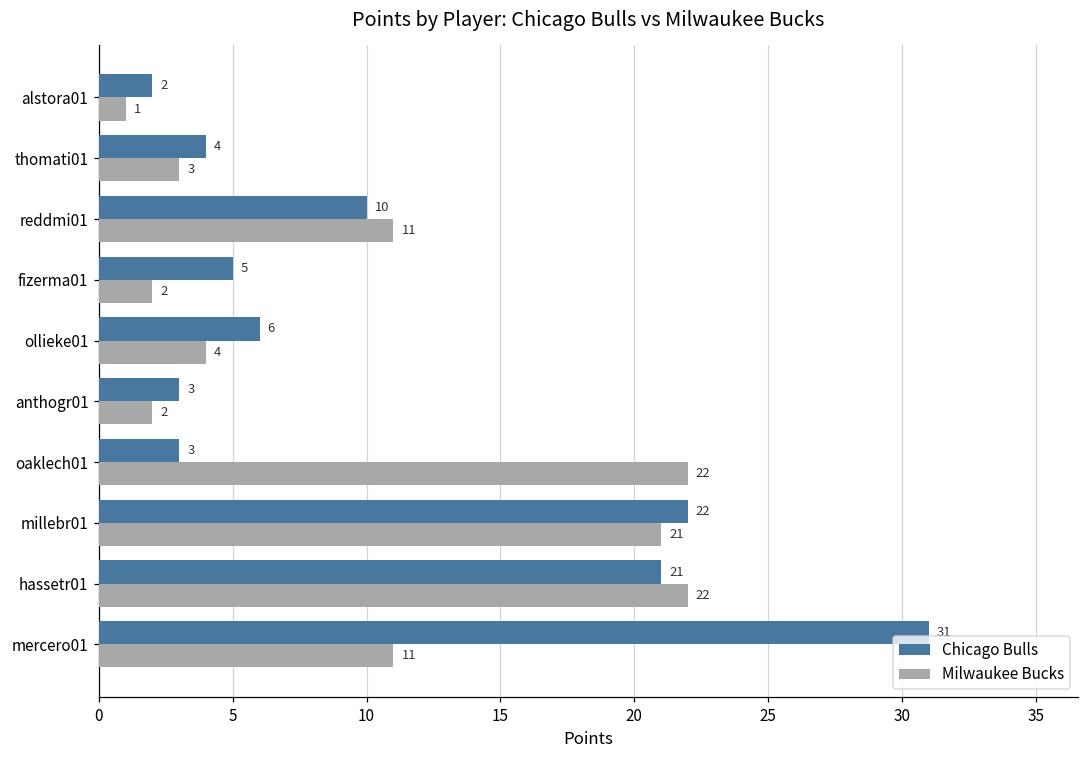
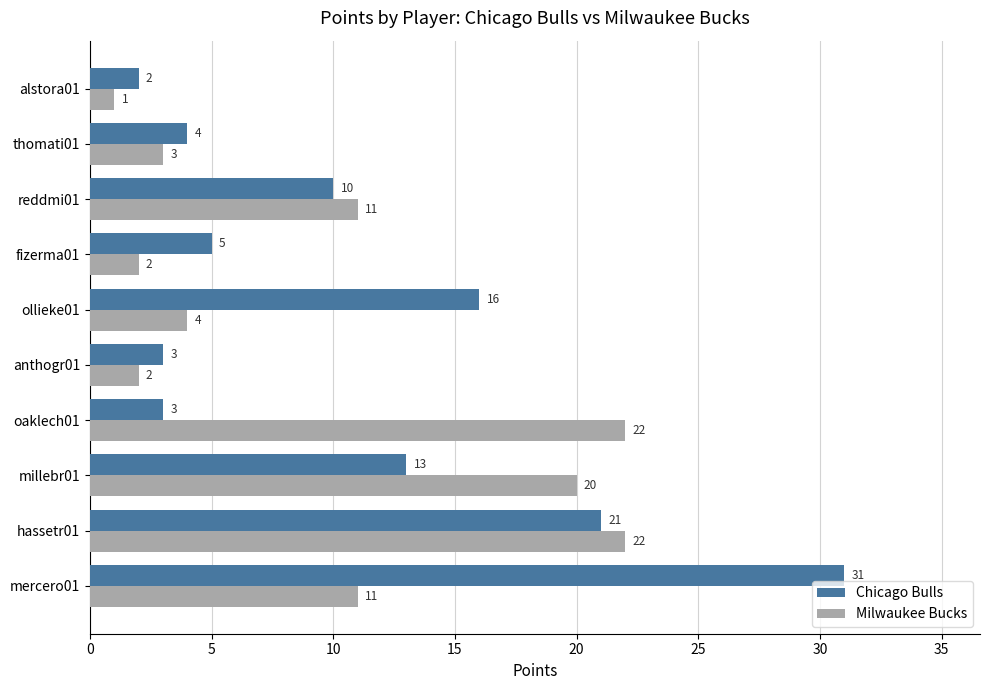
Chicago Bulls, ollieke01: 6 -> 16
Chicago Bulls, millebr01: 22 -> 13
Milwaukee Bucks, millebr01: 21 -> 20
